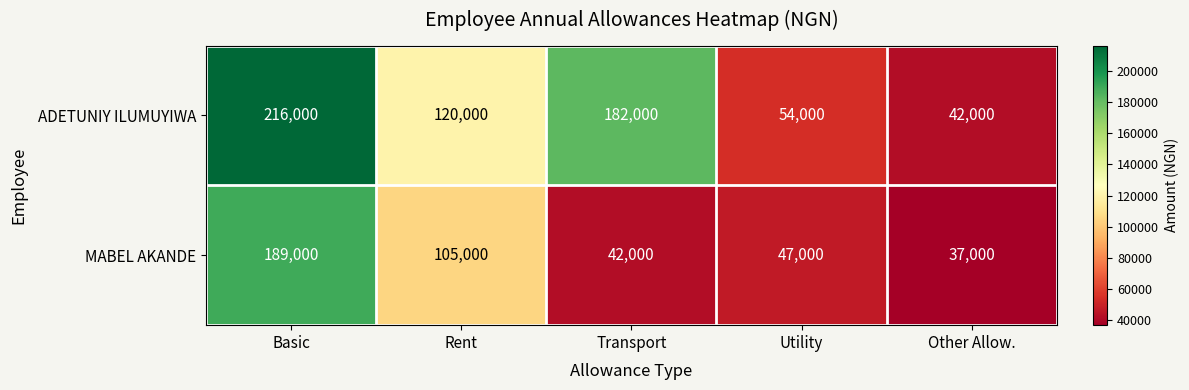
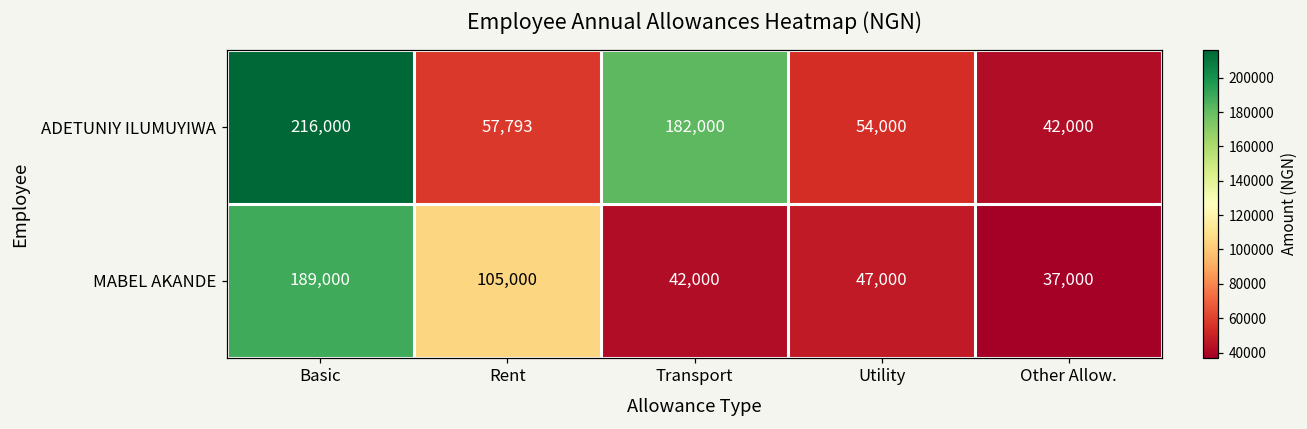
ADETUNIY ILUMUYIWA, Rent: 120,000 -> 57,793
